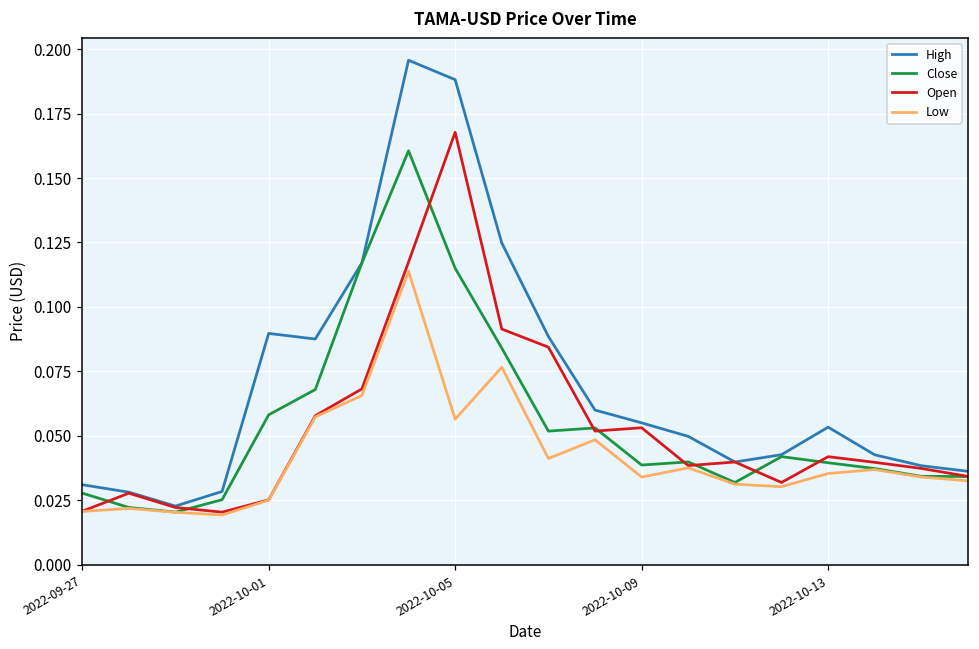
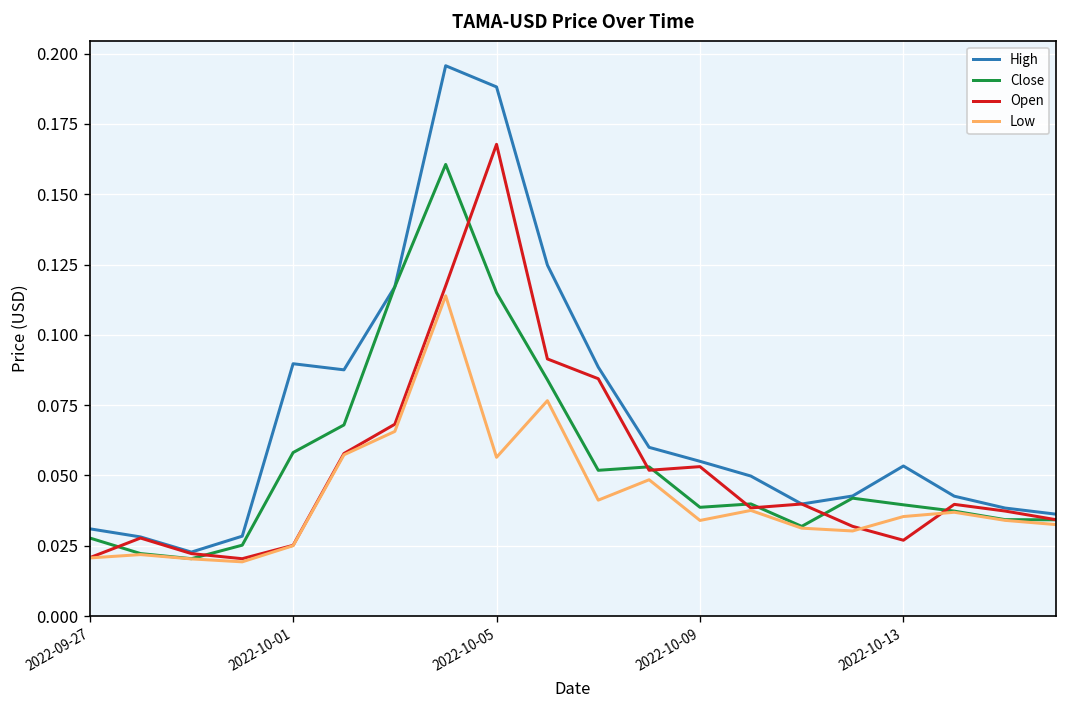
Open, 2022-10-13: 0.042 -> 0.027
